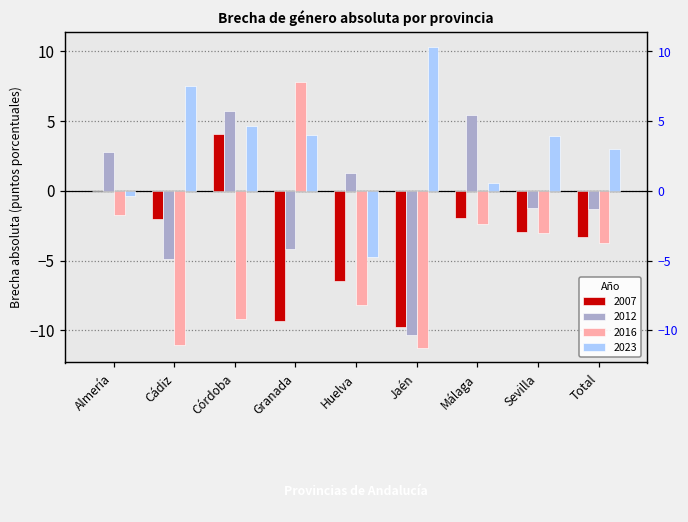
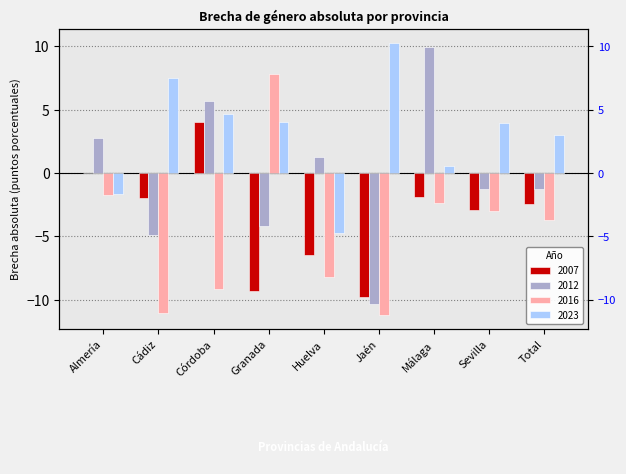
2023, Almería: -0.3 -> -1.7
2012, Málaga: 5.4 -> 9.9
2007, Total: -3.3 -> -2.5
